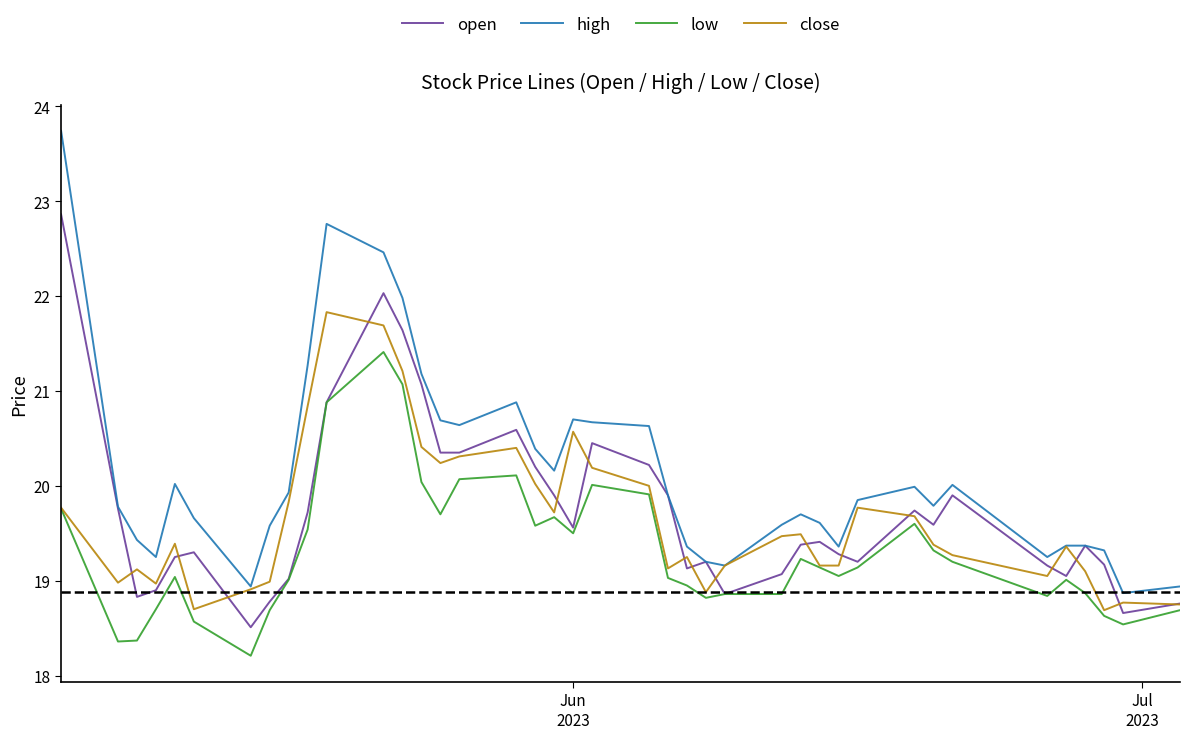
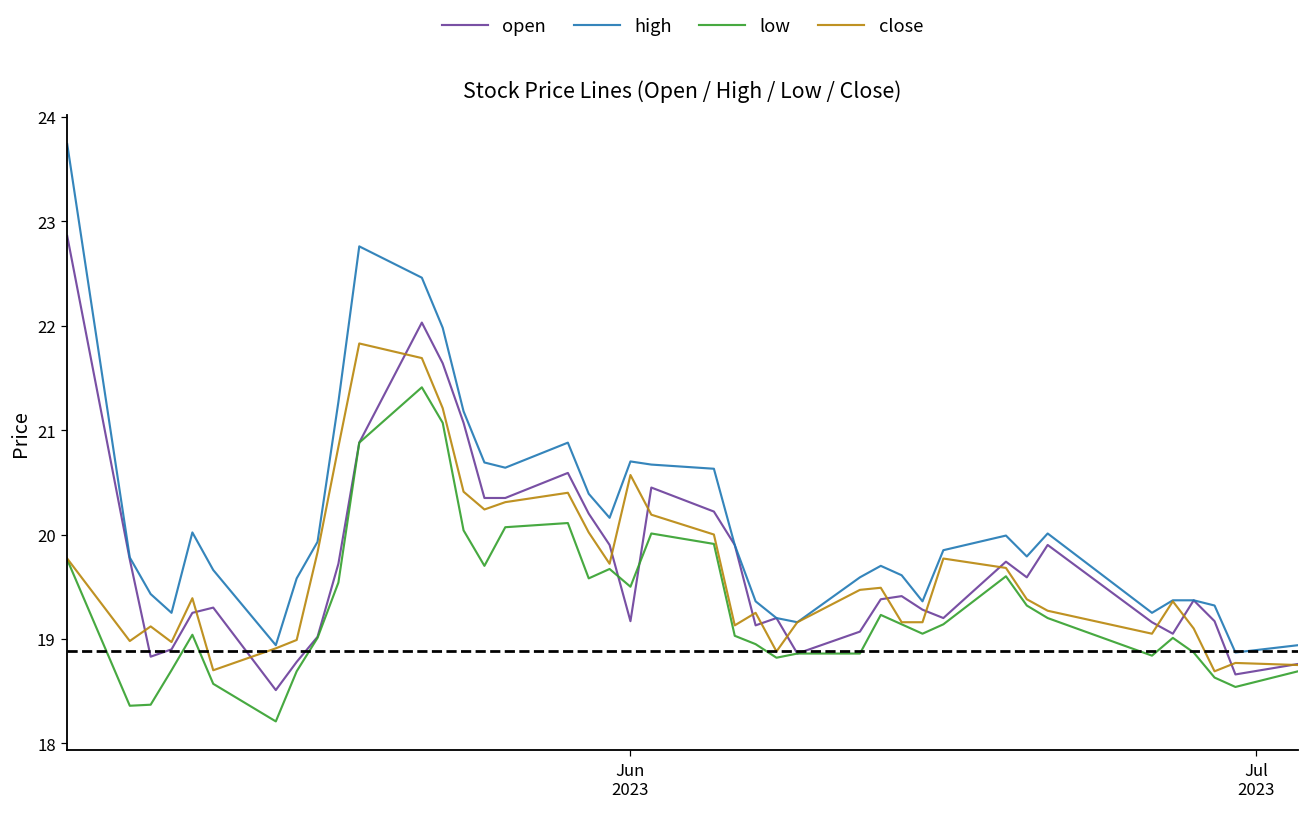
open, Jun 2023: 19.6 -> 19.2
